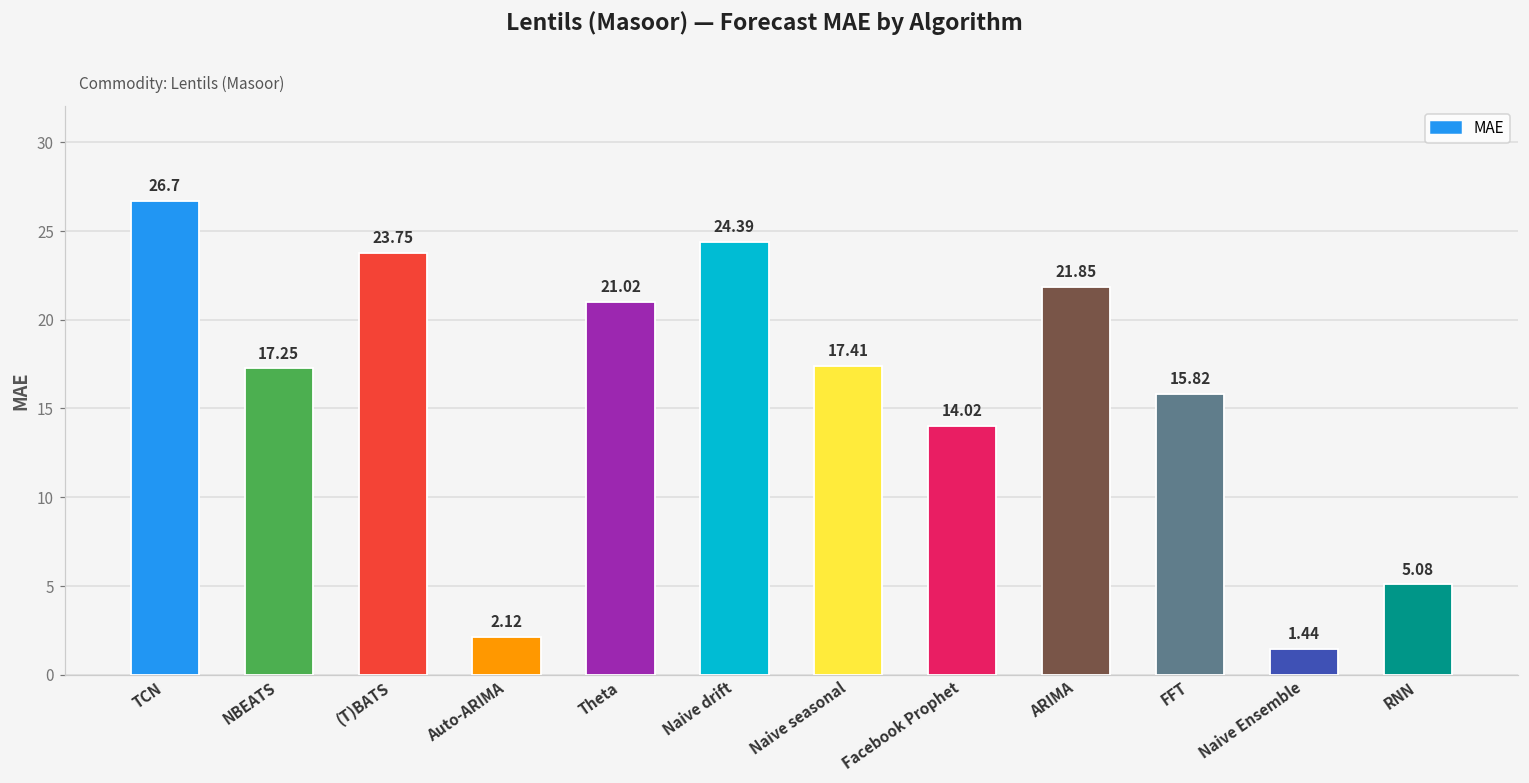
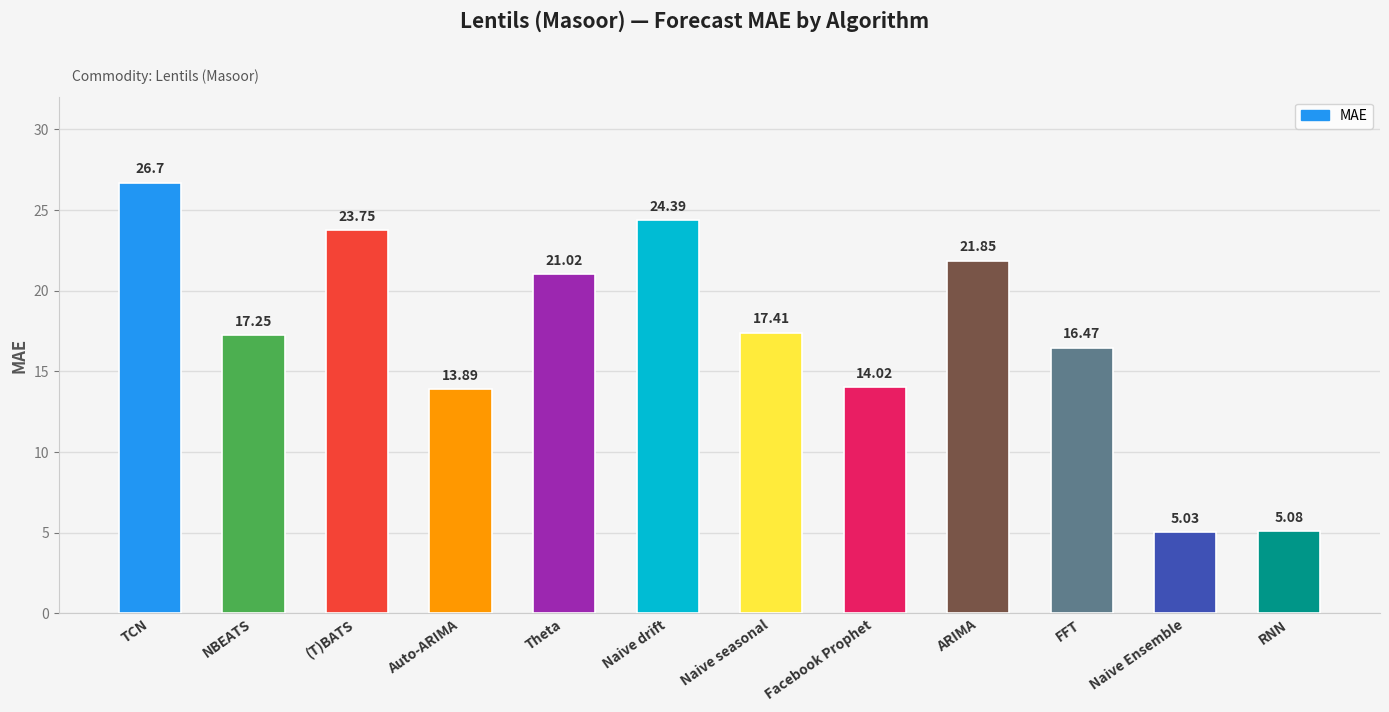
Auto-ARIMA: 2.12 -> 13.89
FFT: 15.82 -> 16.47
Naive Ensemble: 1.44 -> 5.03
